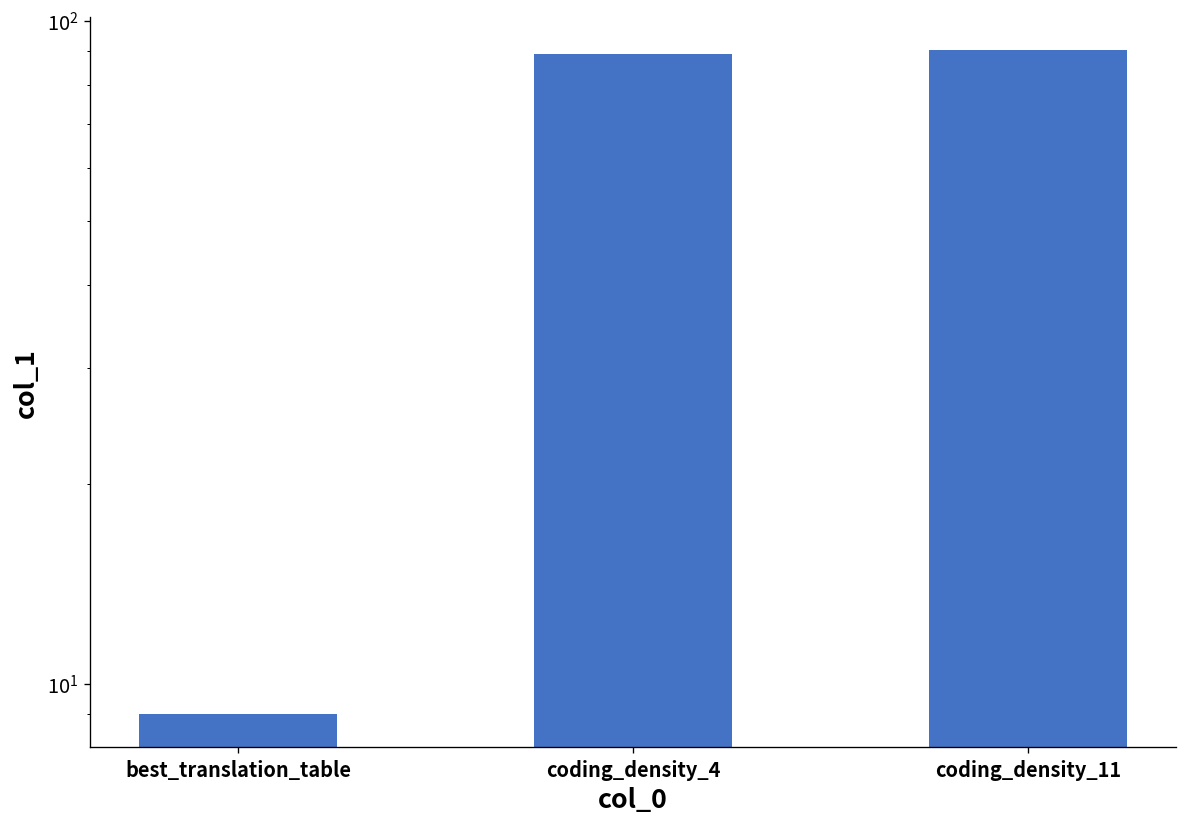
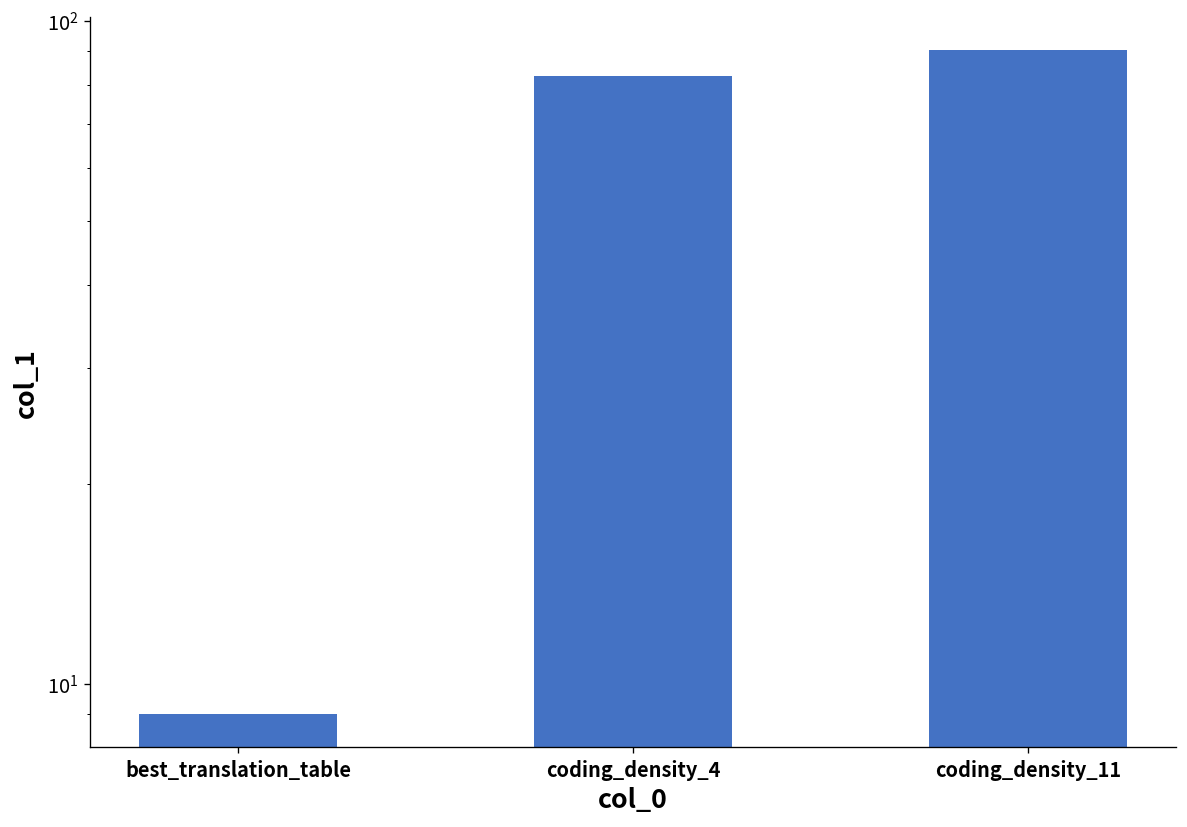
coding_density_4: 89 -> 83
